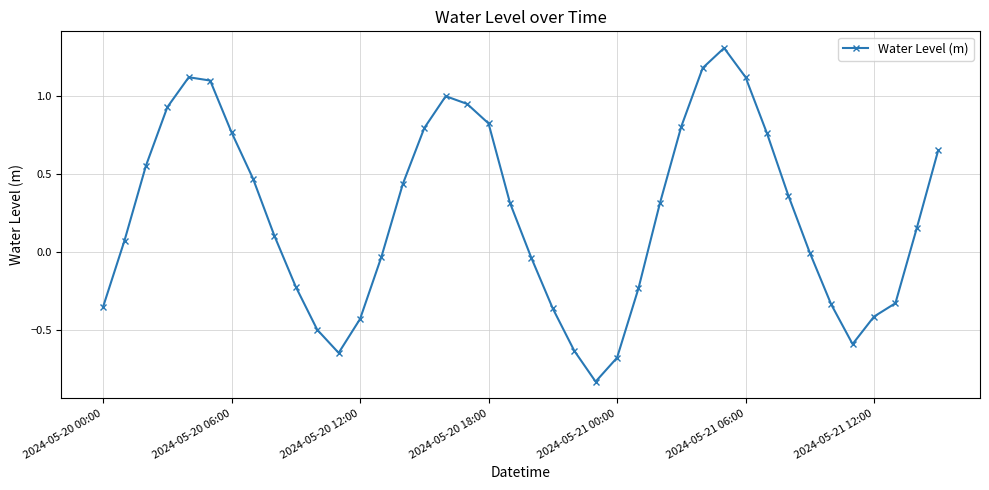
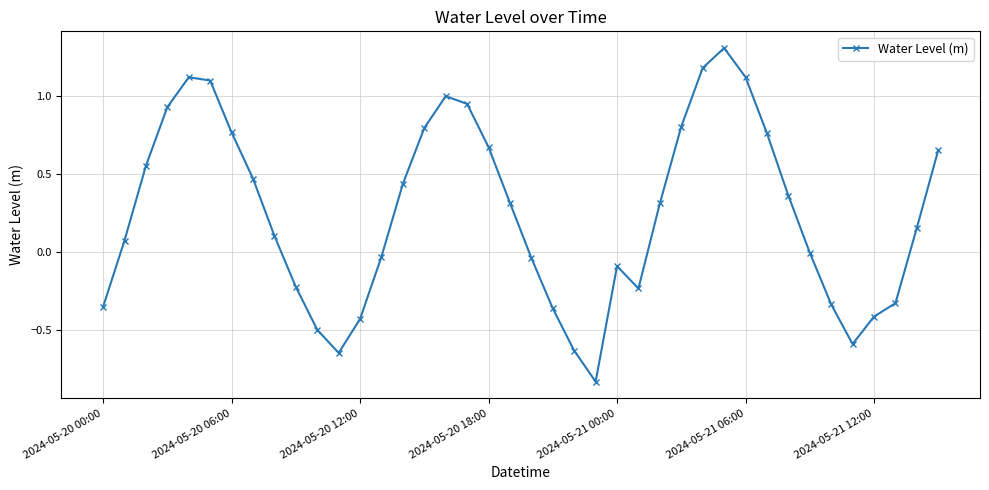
2024-05-20 18:00: 0.83 -> 0.67
2024-05-21 00:00: -0.68 -> -0.09
